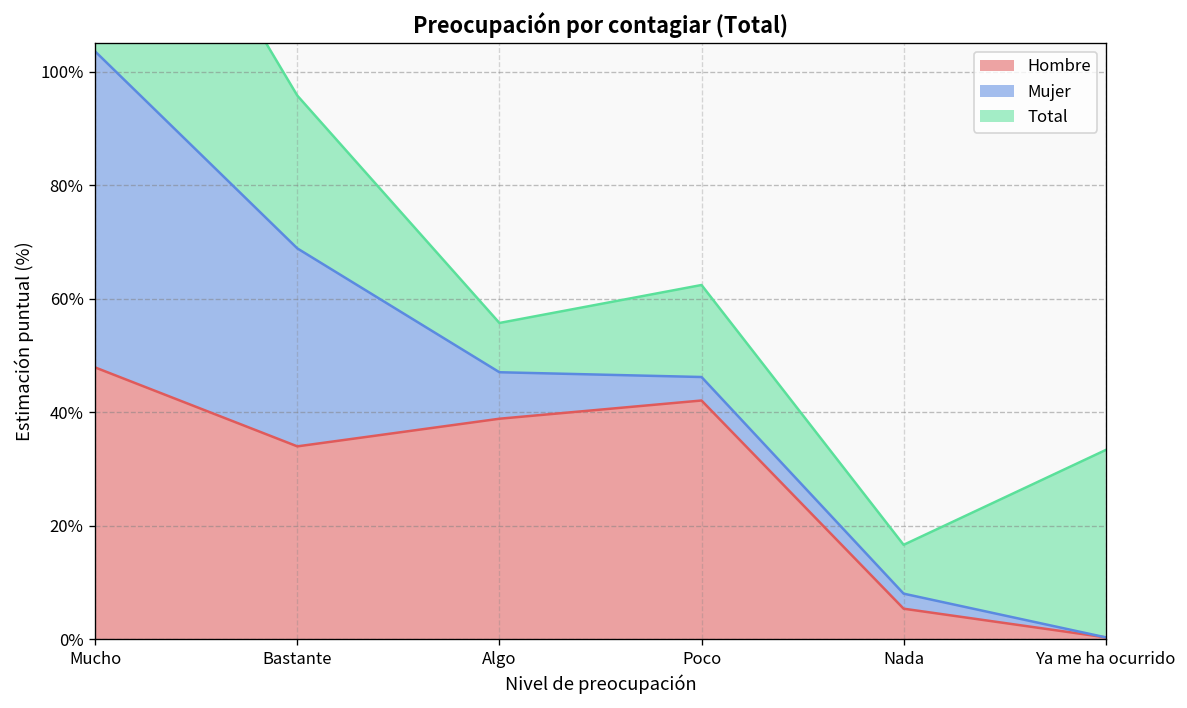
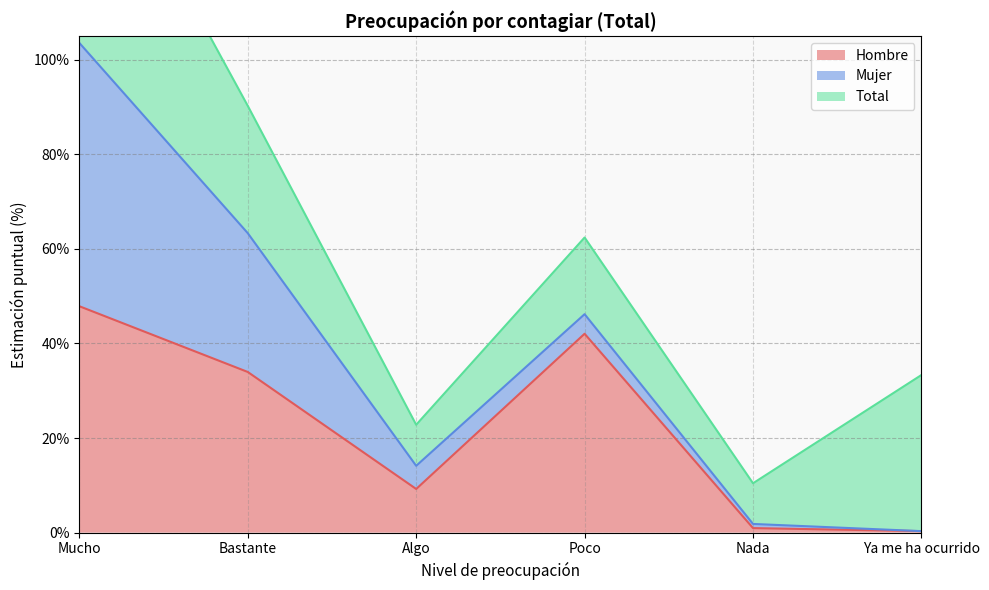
Mujer, Bastante: 35% -> 29%
Hombre, Algo: 39% -> 9%
Mujer, Algo: 8% -> 5%
Hombre, Nada: 5% -> 1%
Mujer, Nada: 3% -> 1%
